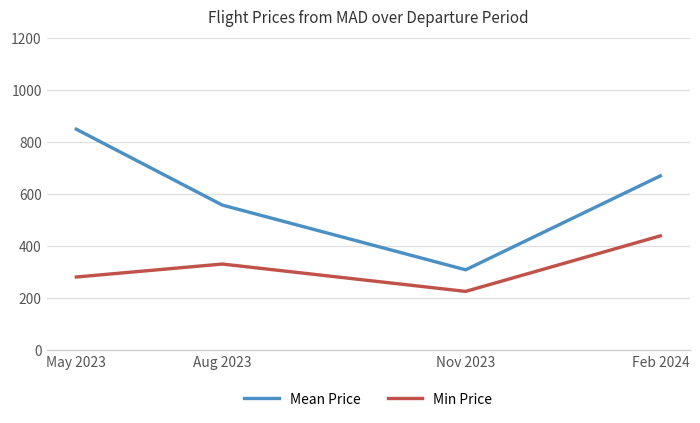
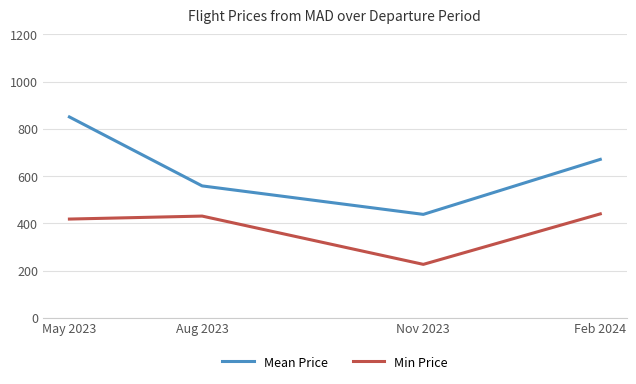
Min Price, May 2023: 280 -> 420
Min Price, Aug 2023: 330 -> 430
Mean Price, Nov 2023: 310 -> 440
